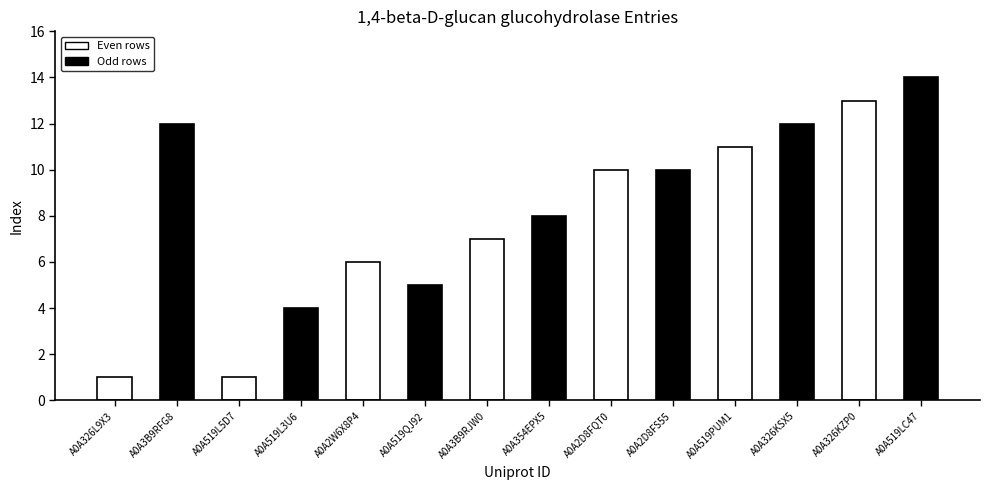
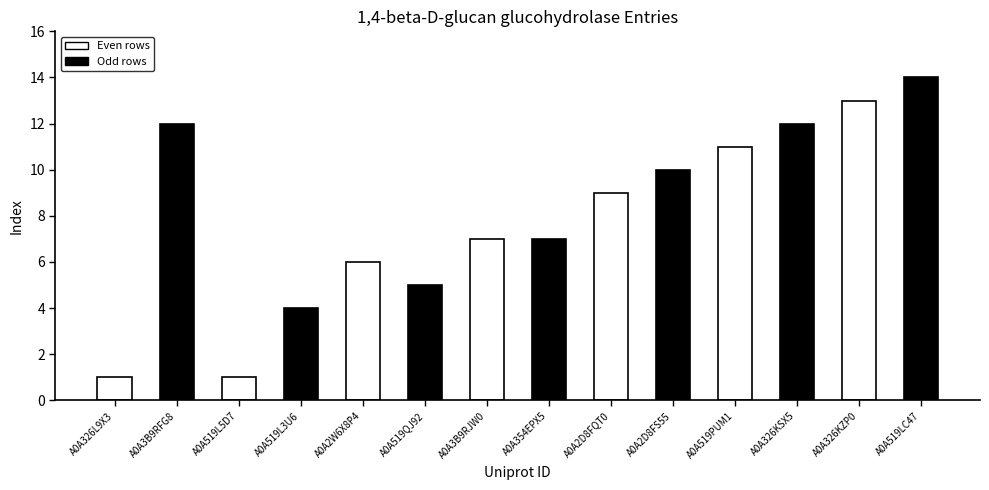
A0A354EPX5: 8 -> 7
A0A2D8FQT0: 10 -> 9
